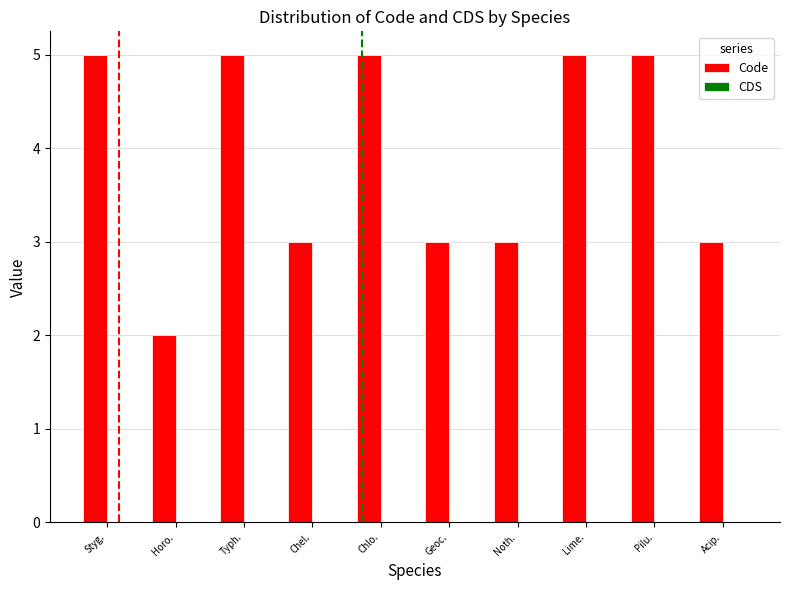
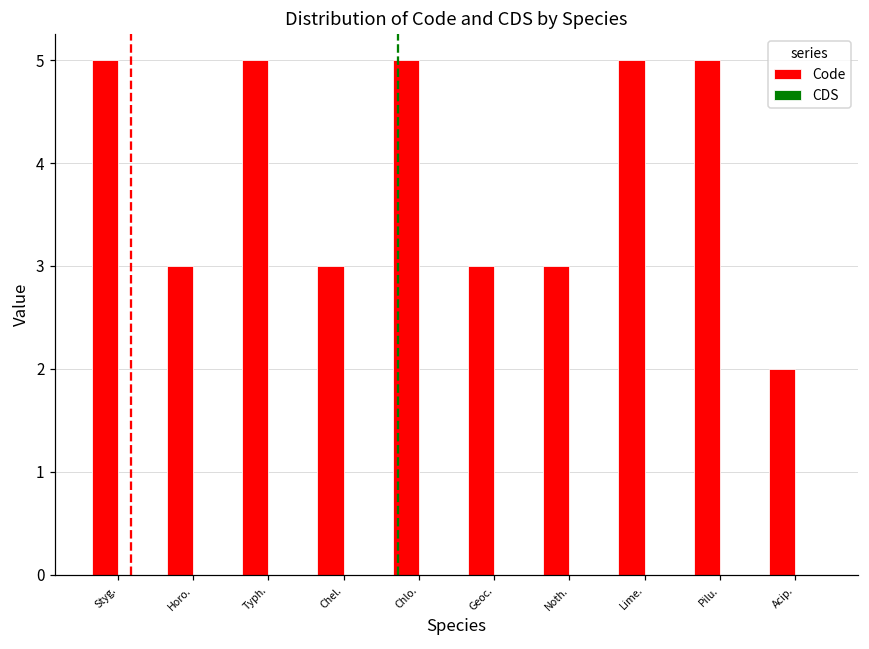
Code, Horo.: 2 -> 3
Code, Acip.: 3 -> 2
